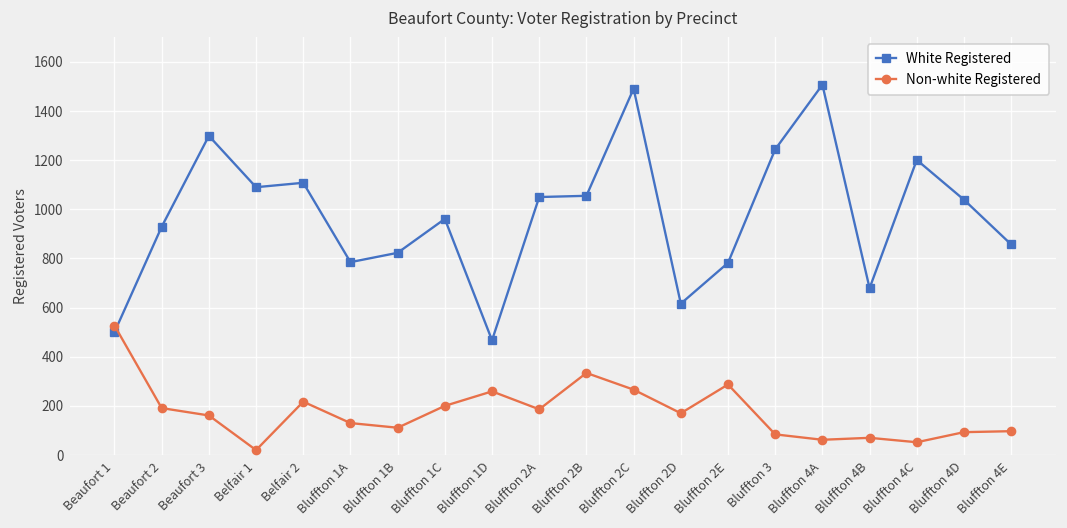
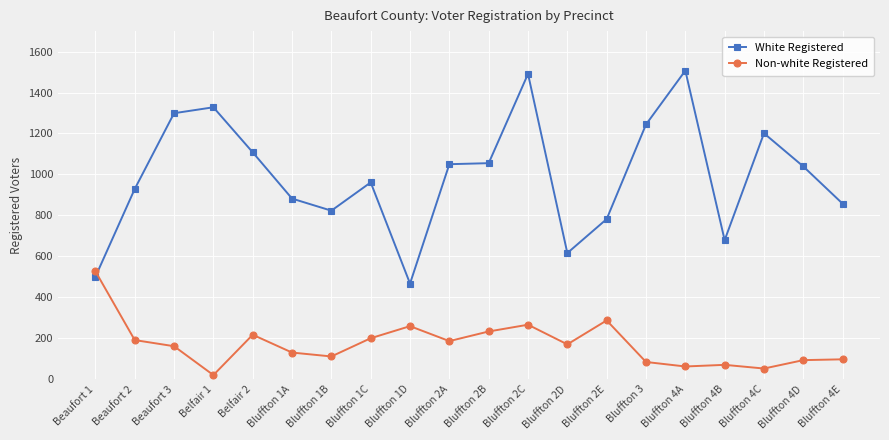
White Registered, Belfair 1: 1090 -> 1330
White Registered, Bluffton 1A: 790 -> 880
Non-white Registered, Bluffton 2B: 330 -> 230
